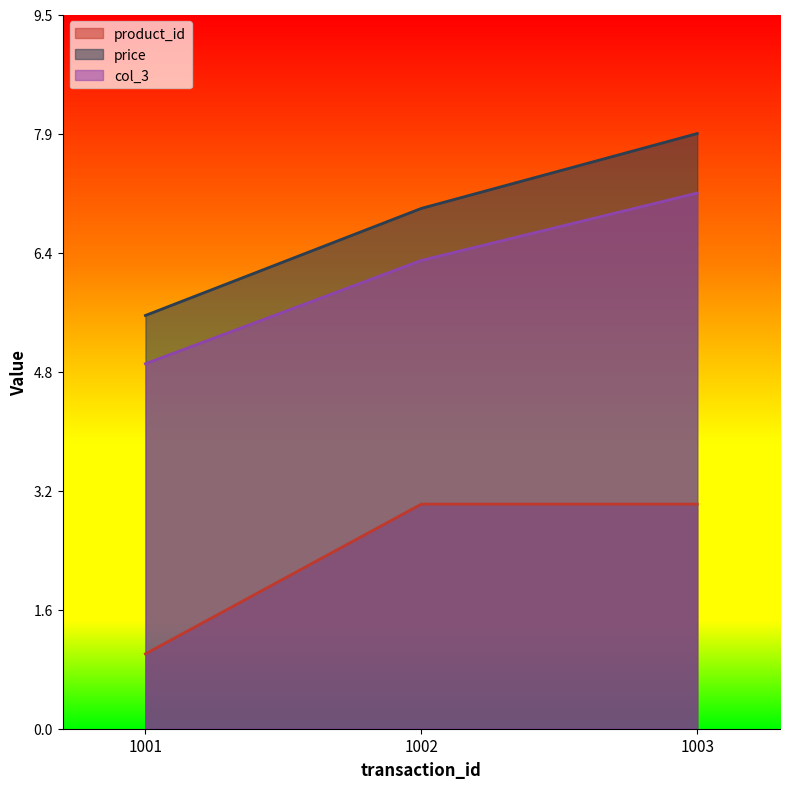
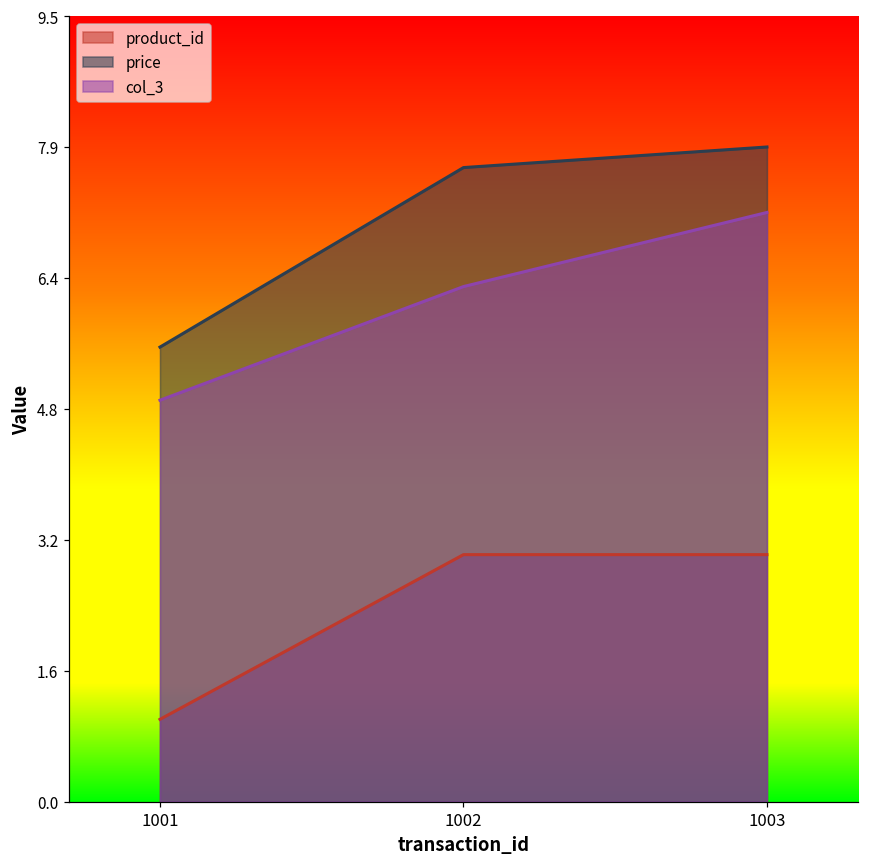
price, 1002: 7.0 -> 7.7
